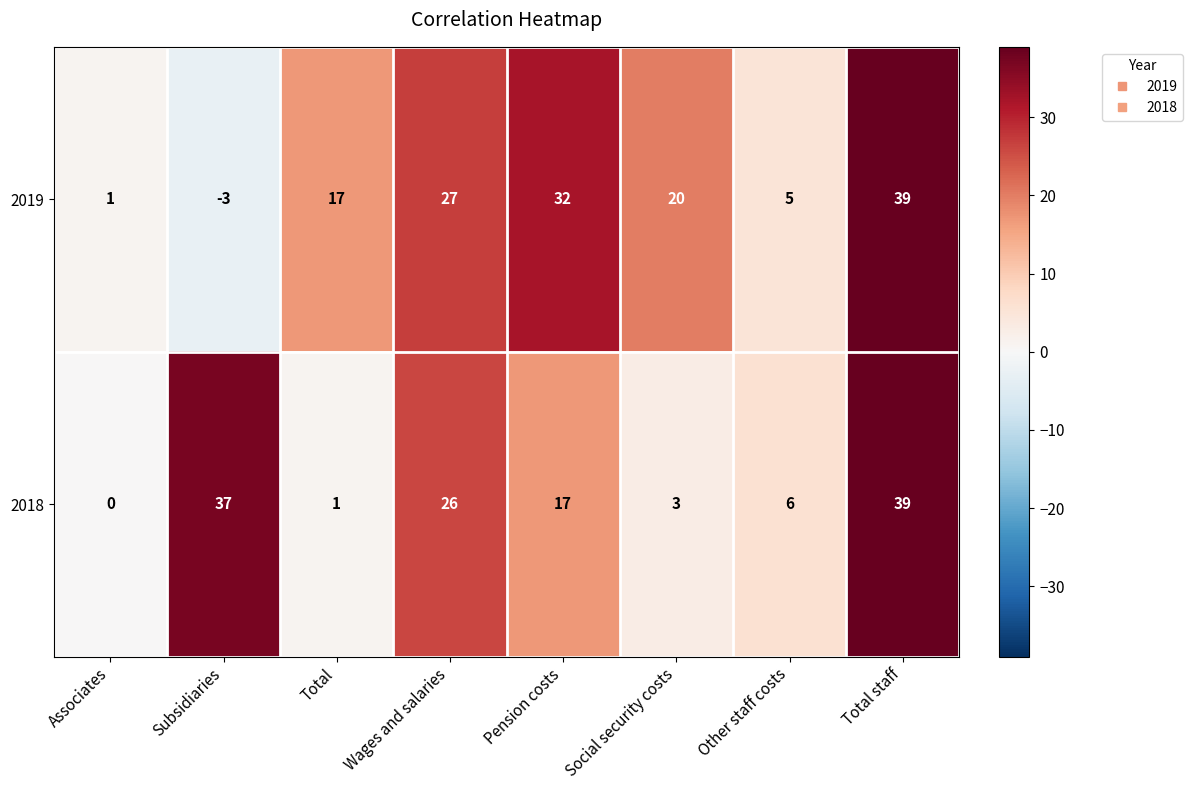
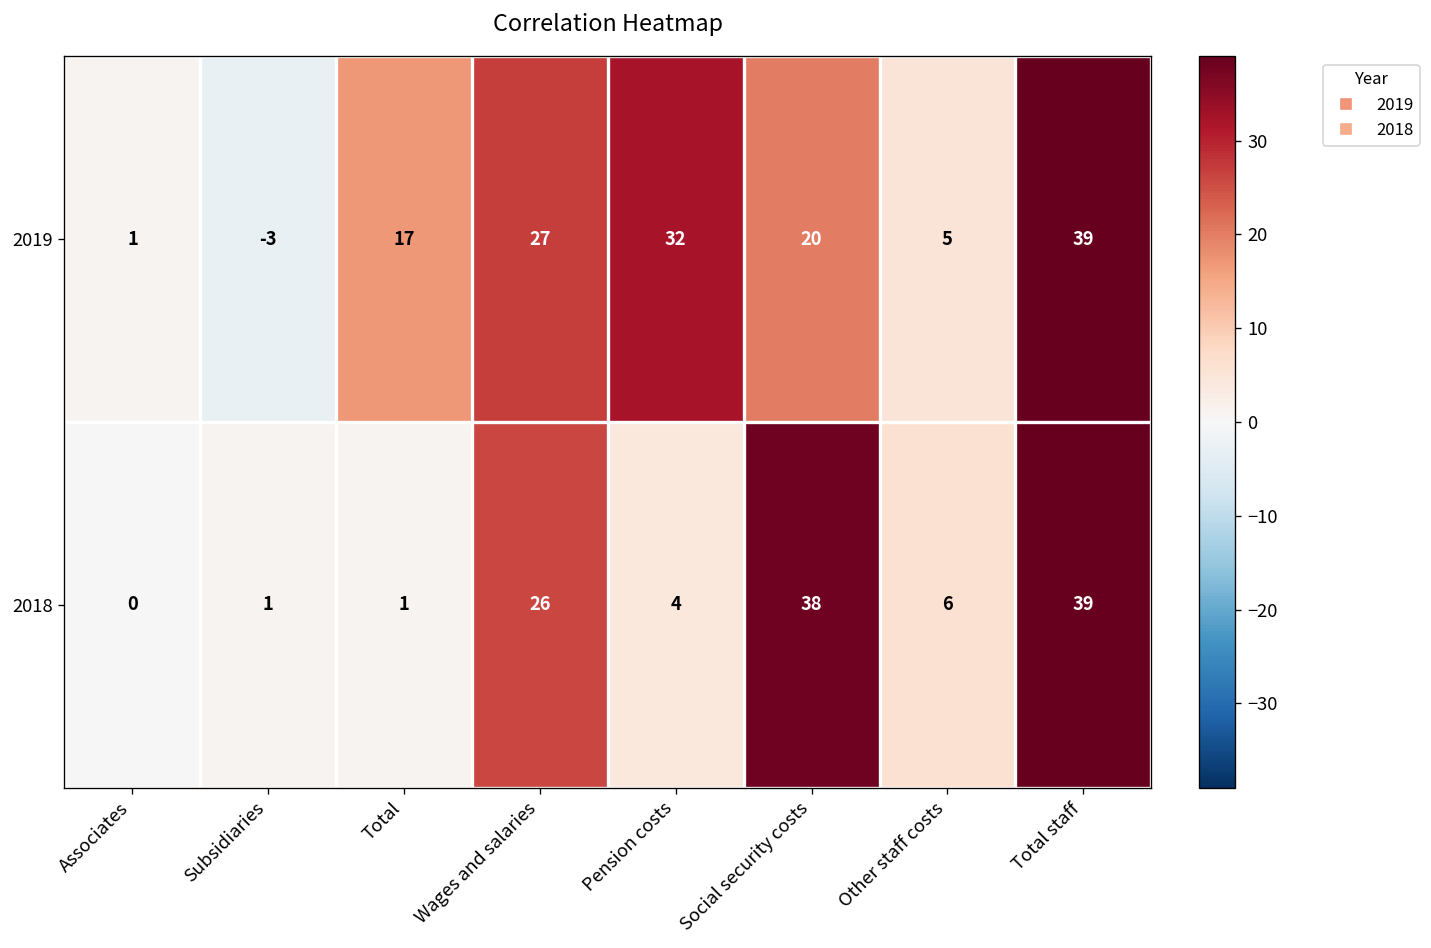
2018, Subsidiaries: 37 -> 1
2018, Pension costs: 17 -> 4
2018, Social security costs: 3 -> 38
